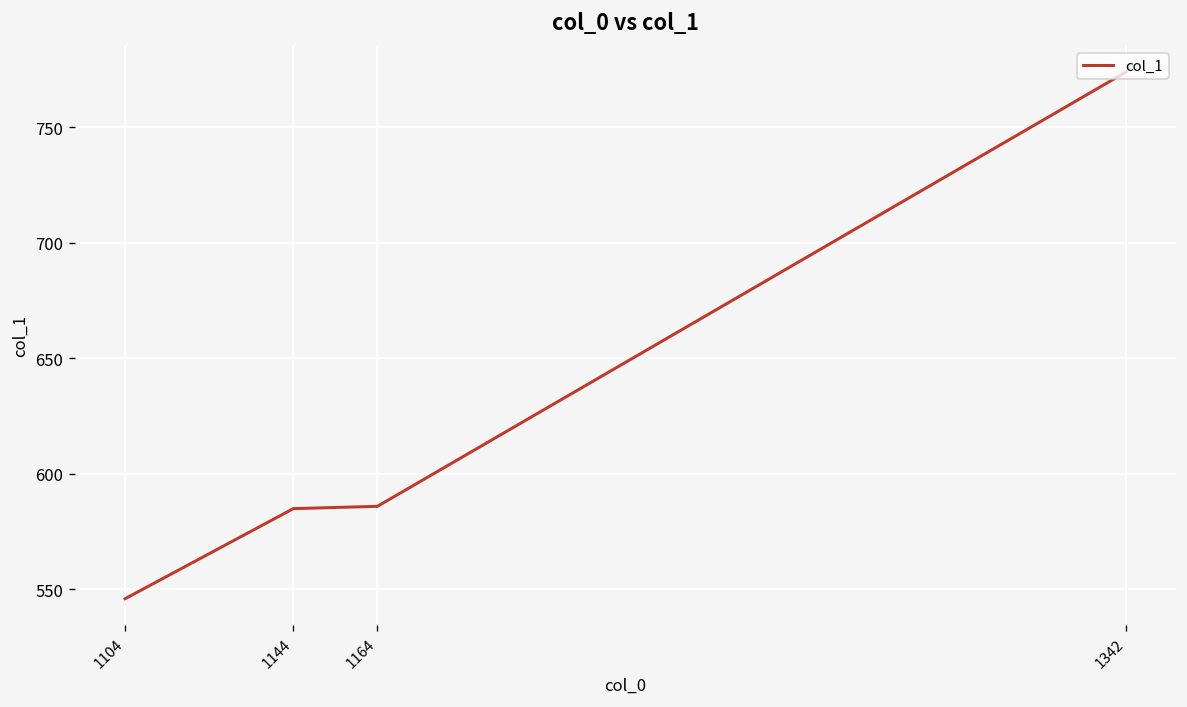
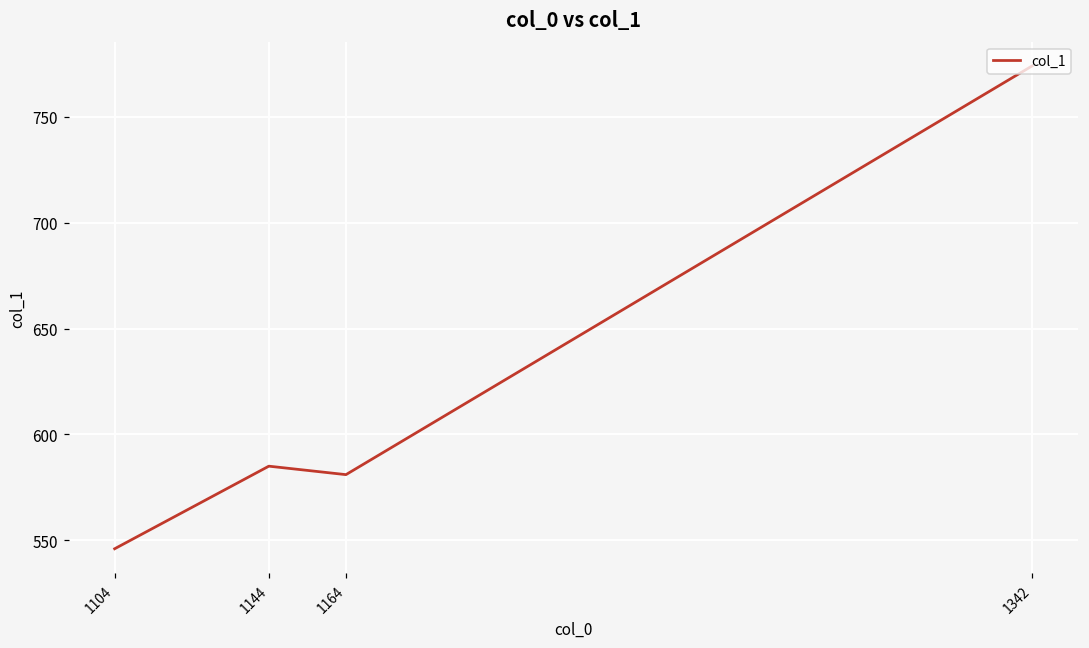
1164: 586 -> 581
